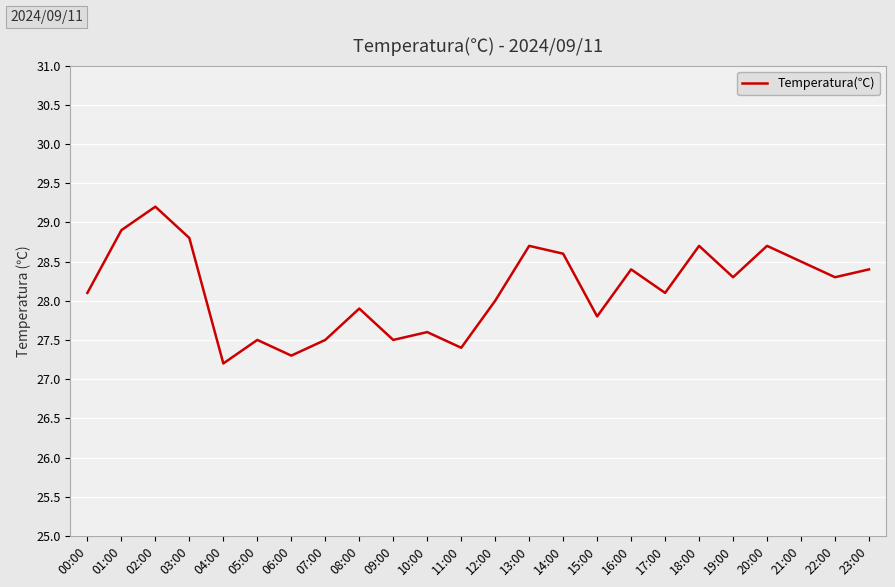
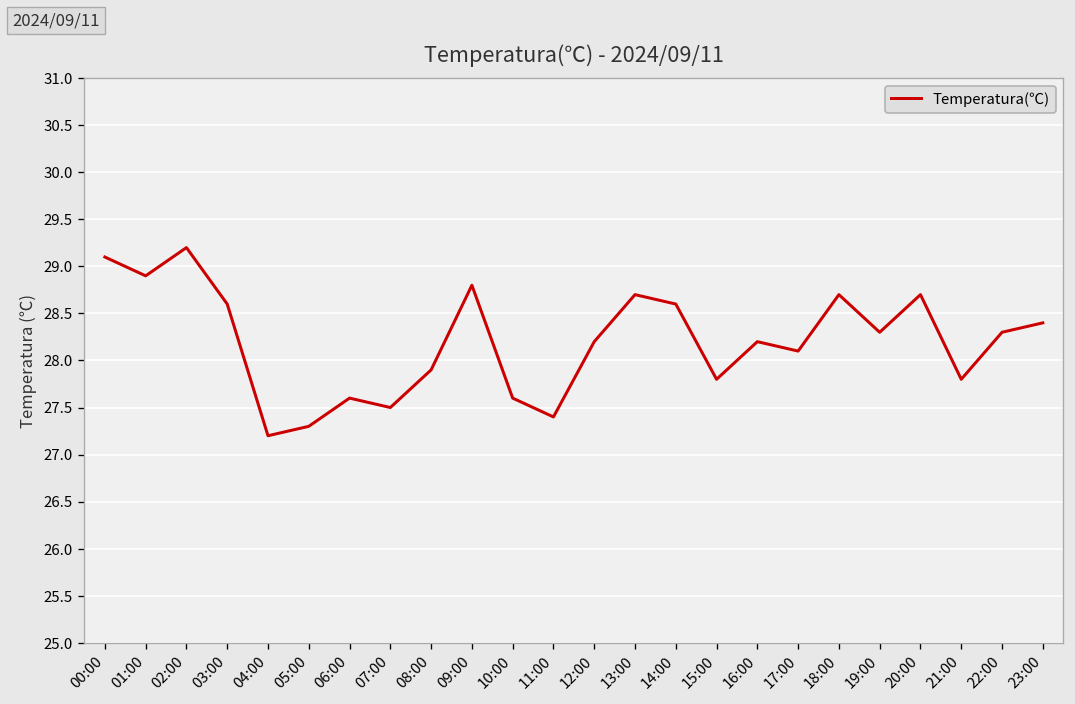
00:00: 28.1 -> 29.1
03:00: 28.8 -> 28.6
05:00: 27.5 -> 27.3
06:00: 27.3 -> 27.6
09:00: 27.5 -> 28.8
12:00: 28.0 -> 28.2
16:00: 28.4 -> 28.2
21:00: 28.5 -> 27.8
